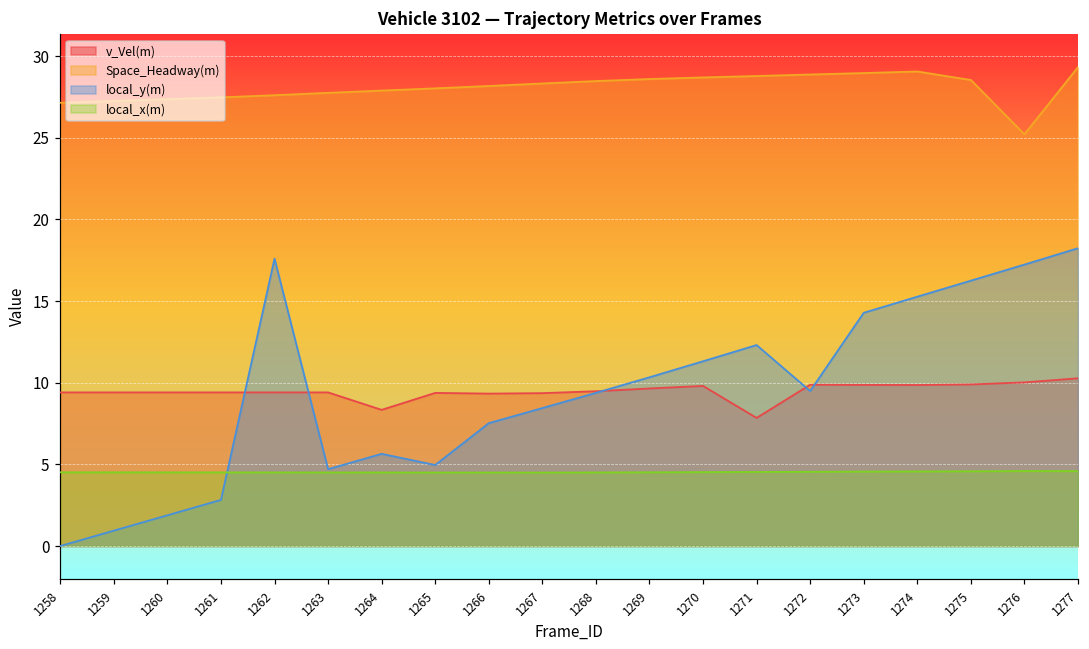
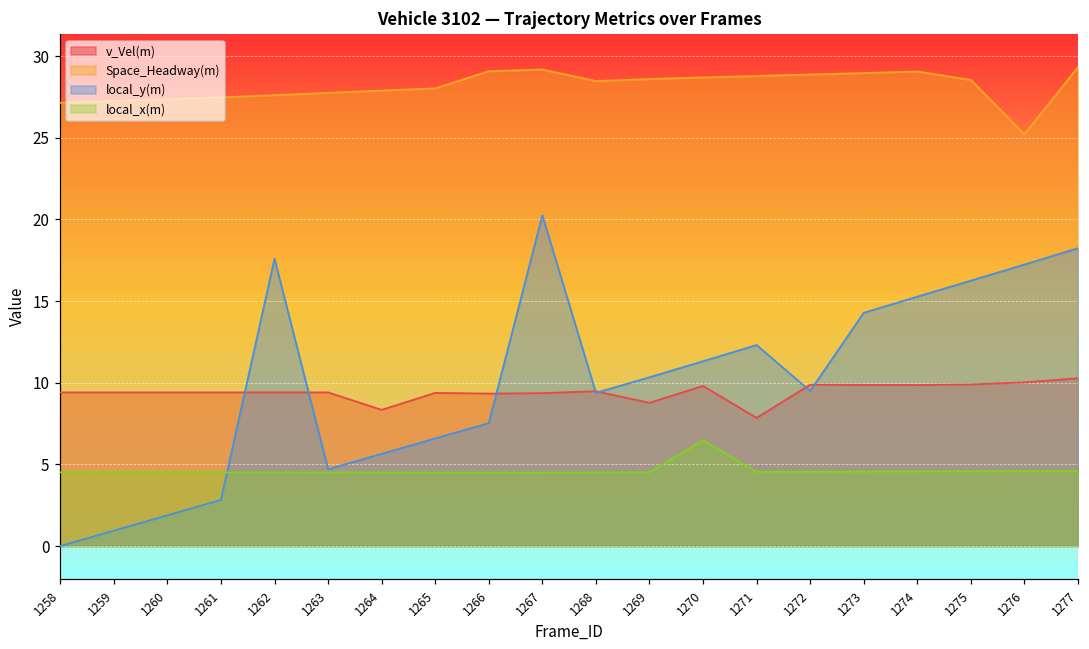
local_y(m), 1265: 5.0 -> 6.6
Space_Headway(m), 1266: 28.2 -> 29.1
Space_Headway(m), 1267: 28.3 -> 29.2
local_y(m), 1267: 8.4 -> 20.3
v_Vel(m), 1269: 9.6 -> 8.8
local_x(m), 1270: 4.5 -> 6.5
